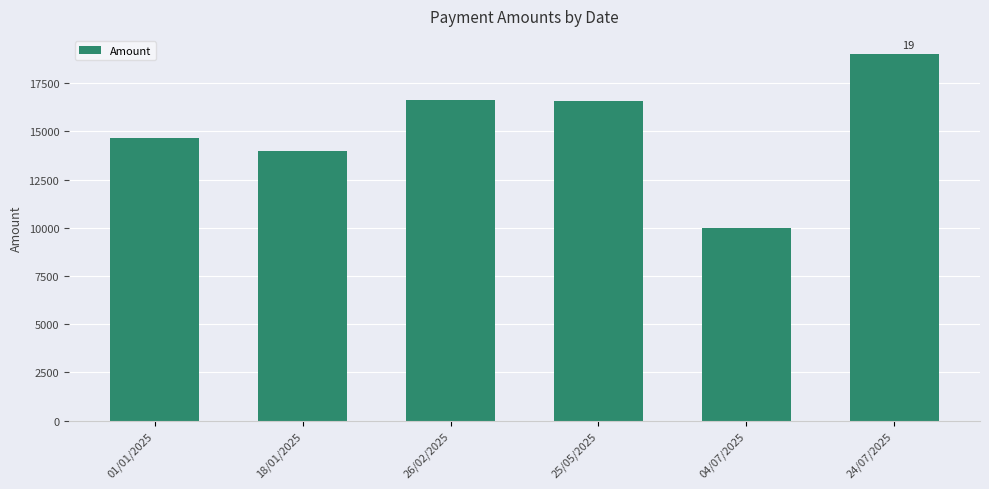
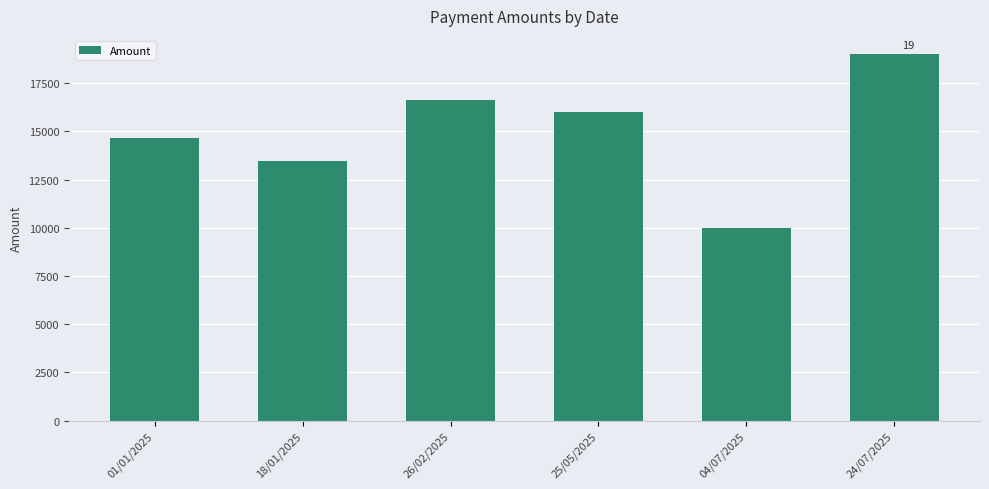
18/01/2025: 14000 -> 13500
25/05/2025: 16600 -> 16000
